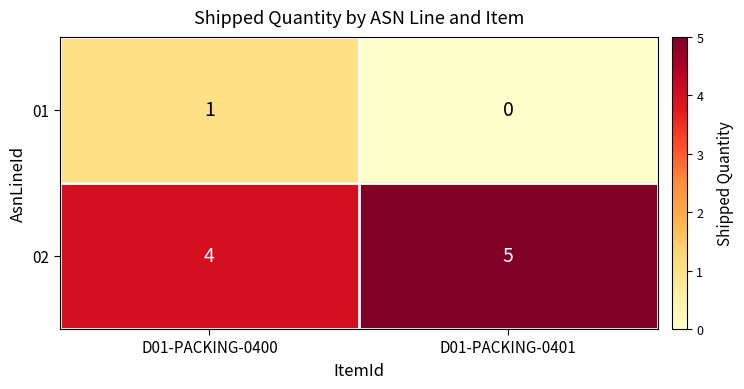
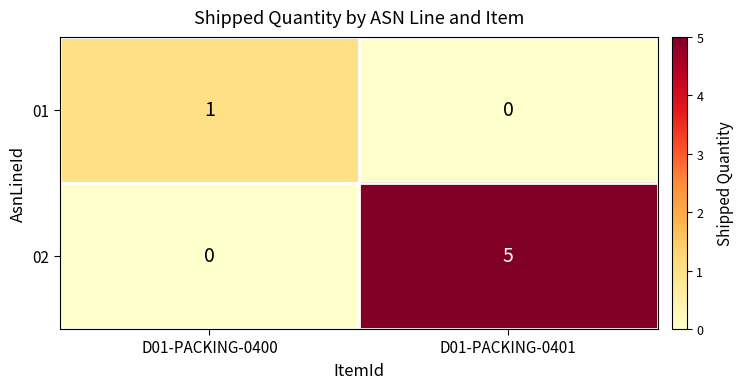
02, D01-PACKING-0400: 4 -> 0
